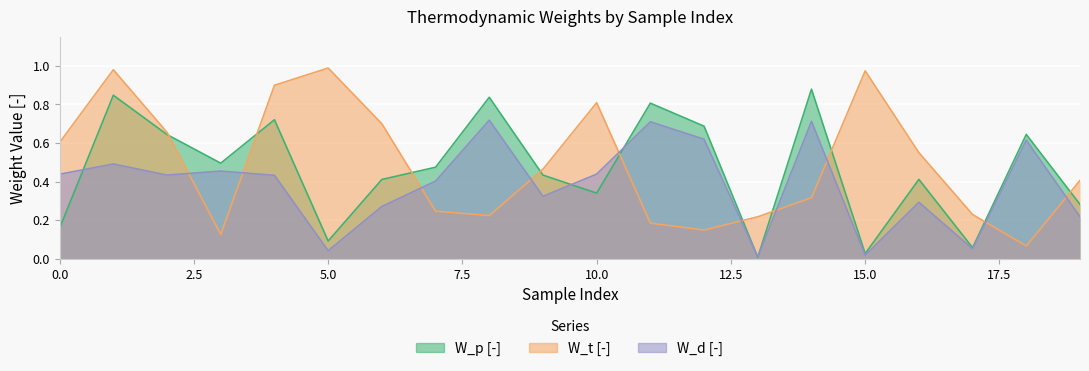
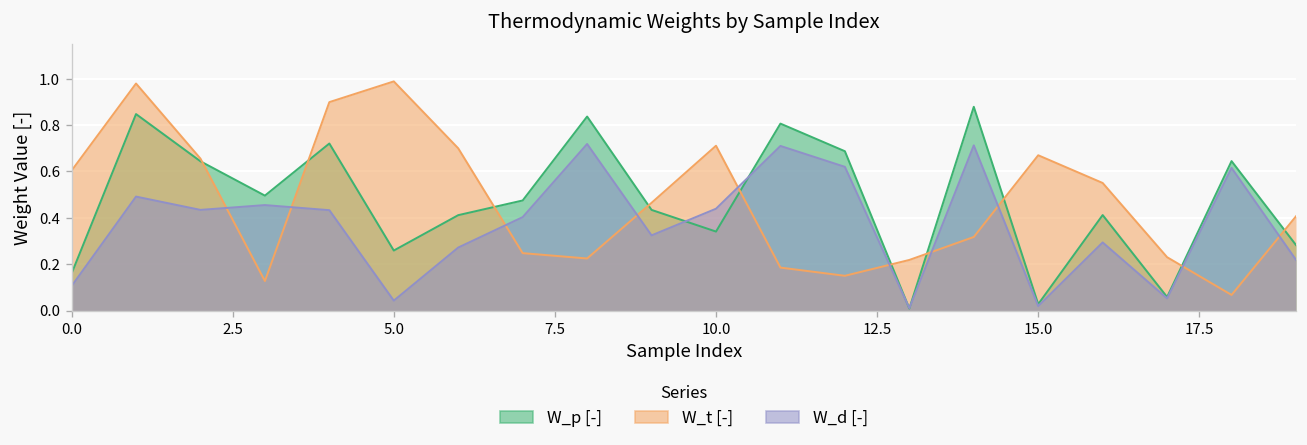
W_d [-], 0.0: 0.44 -> 0.11
W_p [-], 5.0: 0.09 -> 0.26
W_t [-], 10.0: 0.81 -> 0.71
W_t [-], 15.0: 0.97 -> 0.67
